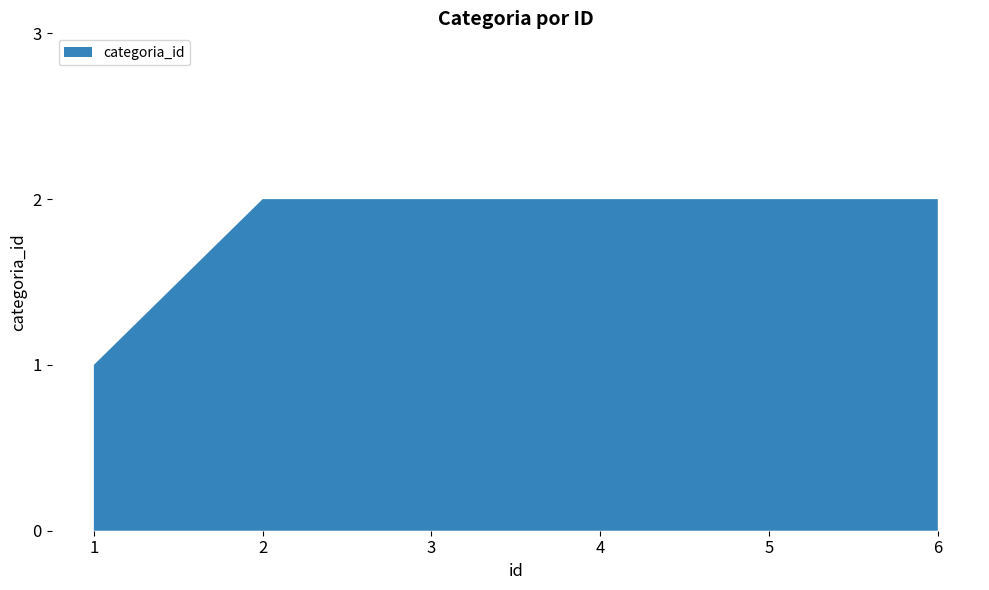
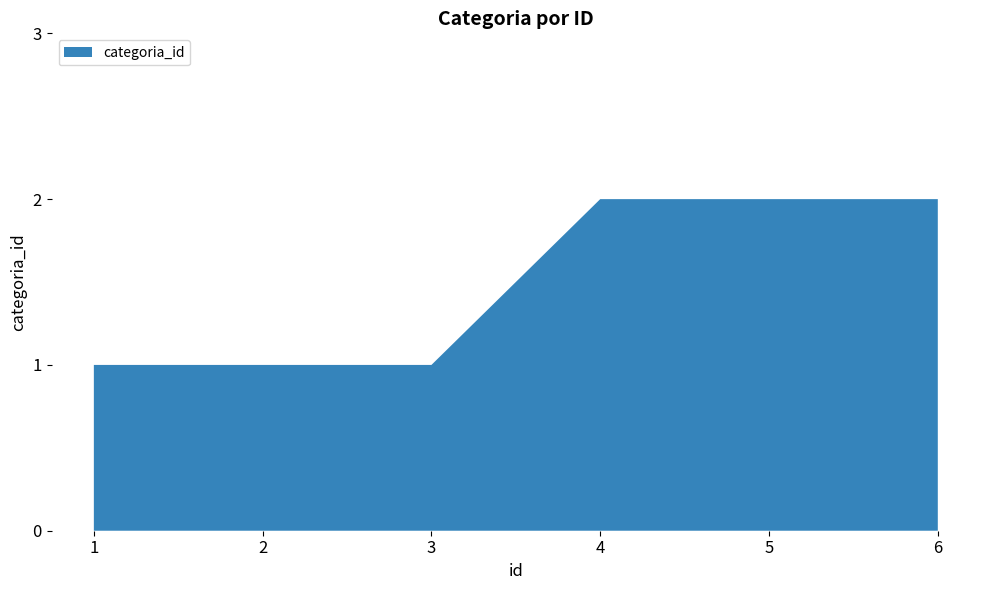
2: 2 -> 1
3: 2 -> 1
